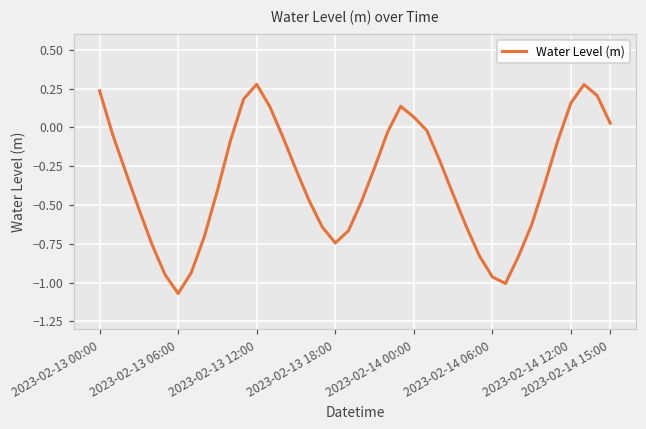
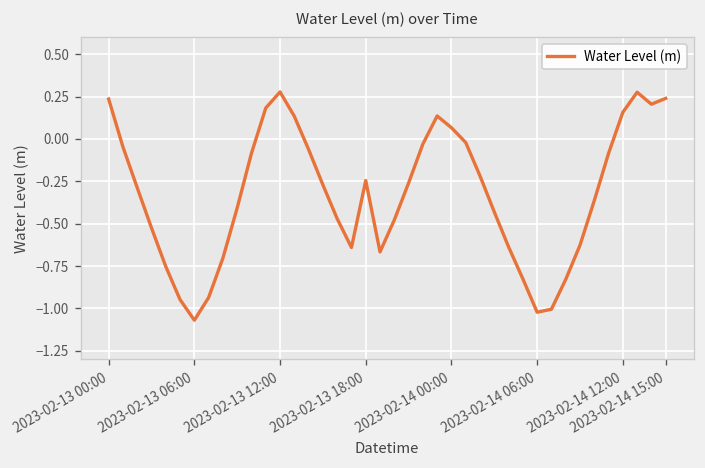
2023-02-13 18:00: -0.74 -> -0.25
2023-02-14 06:00: -0.96 -> -1.02
2023-02-14 15:00: 0.03 -> 0.24
